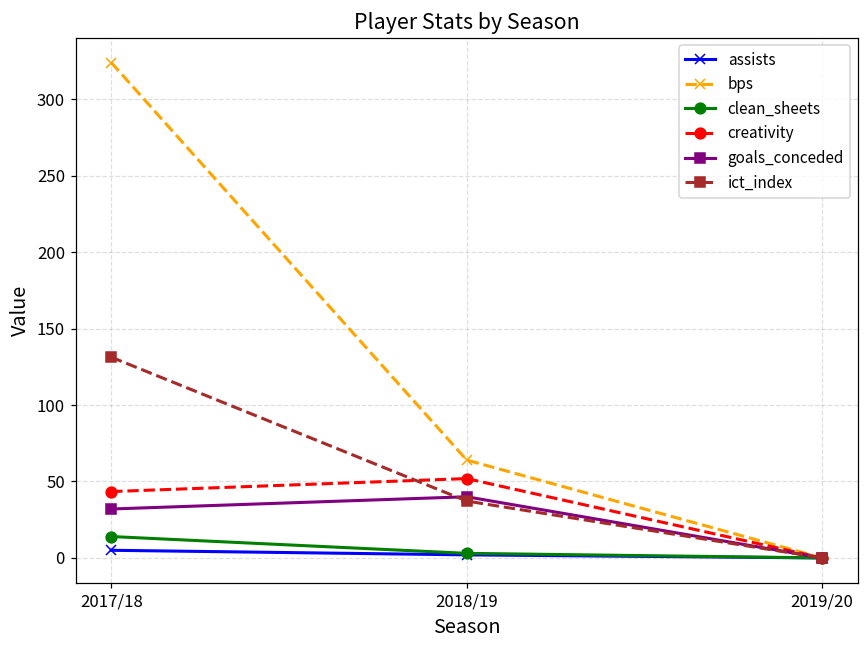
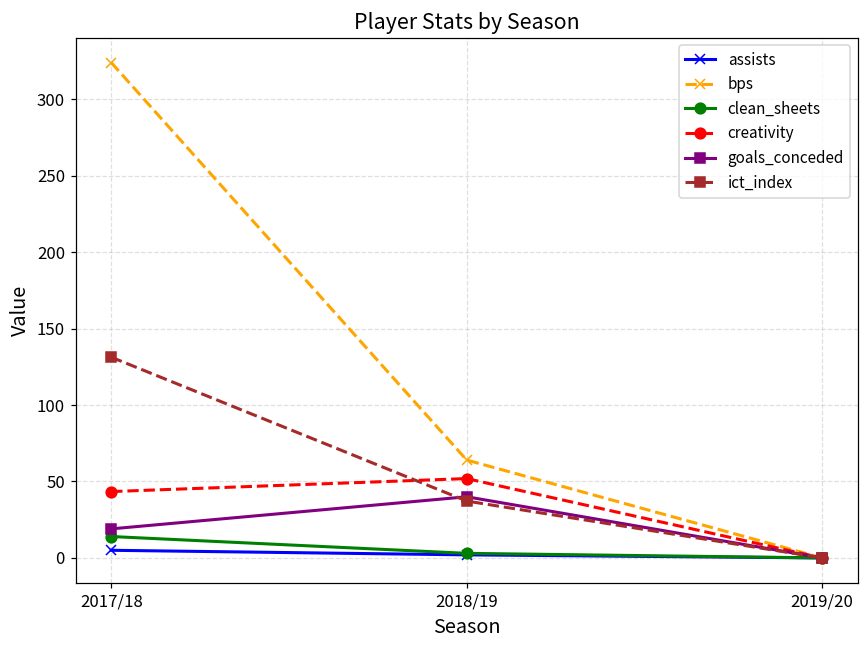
goals_conceded, 2017/18: 32 -> 19
